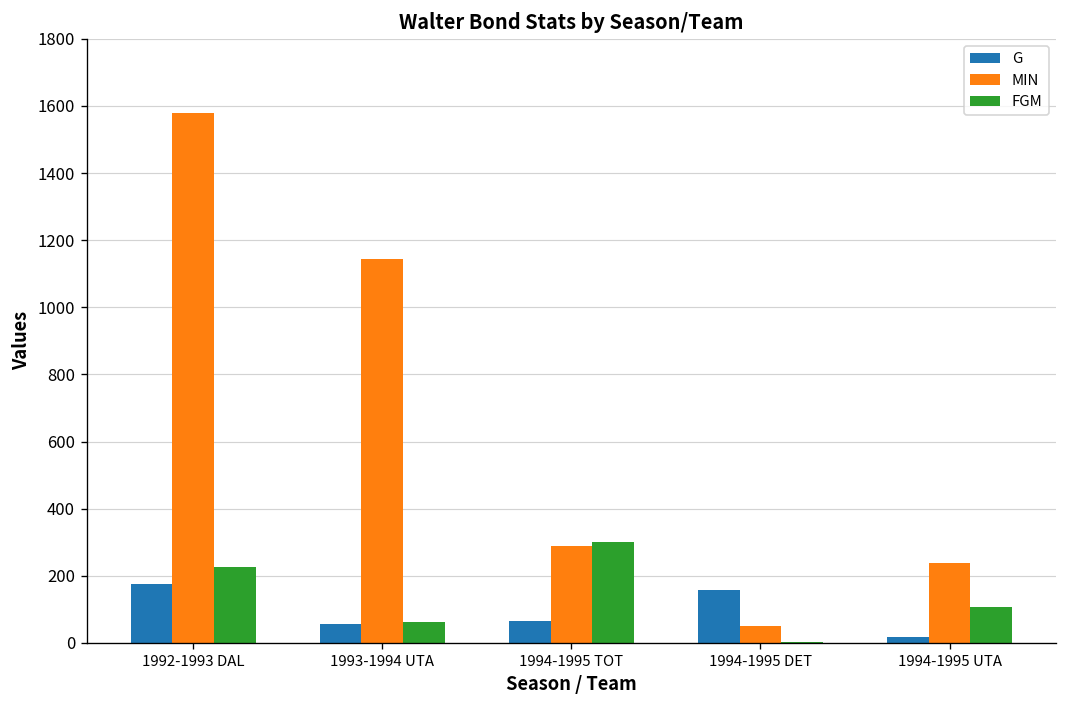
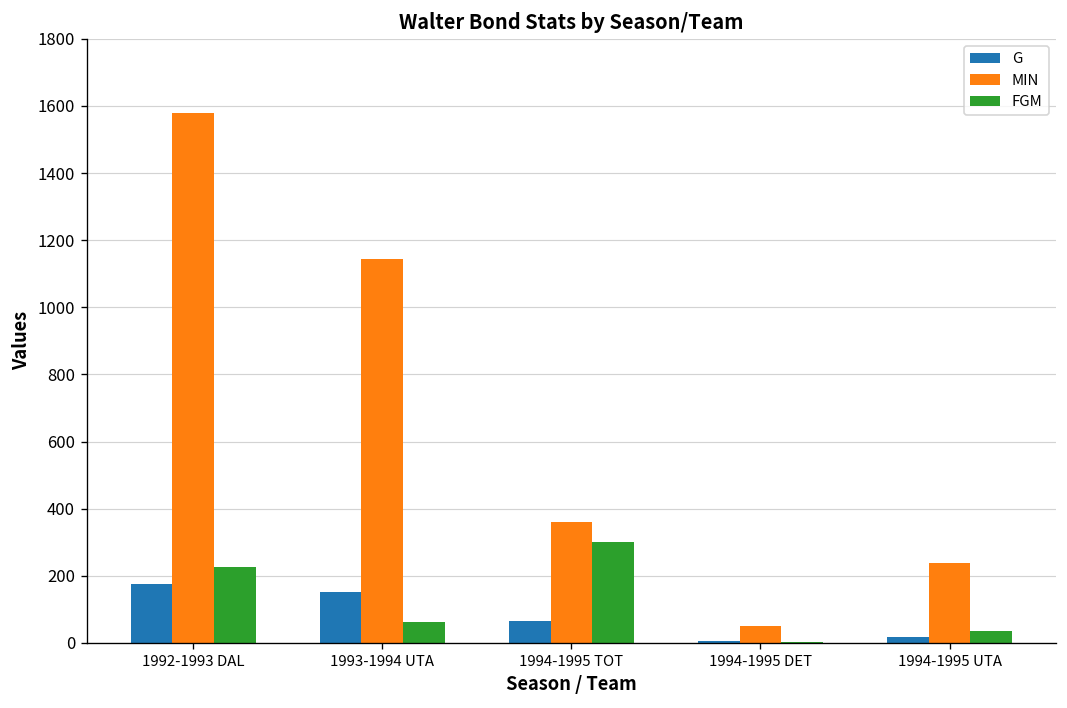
G, 1993-1994 UTA: 60 -> 150
MIN, 1994-1995 TOT: 290 -> 360
G, 1994-1995 DET: 160 -> 10
FGM, 1994-1995 UTA: 110 -> 40
